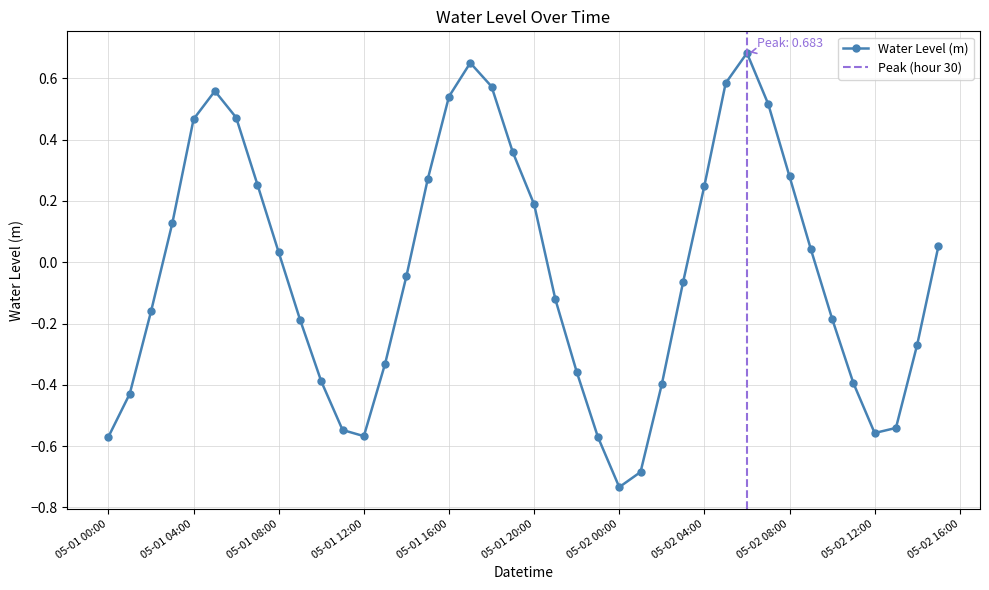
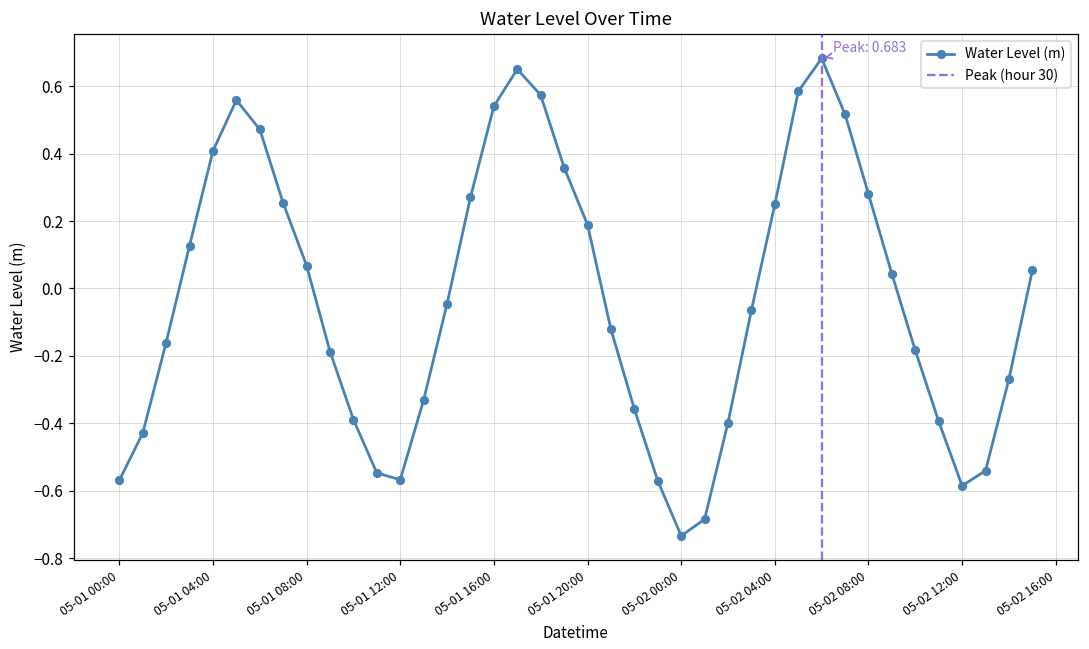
05-01 04:00: 0.47 -> 0.41
05-01 08:00: 0.03 -> 0.07
05-02 12:00: -0.56 -> -0.59
